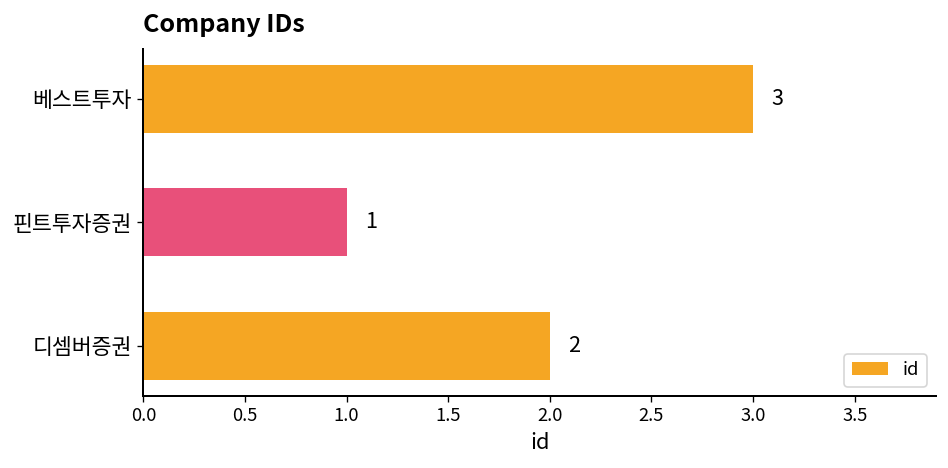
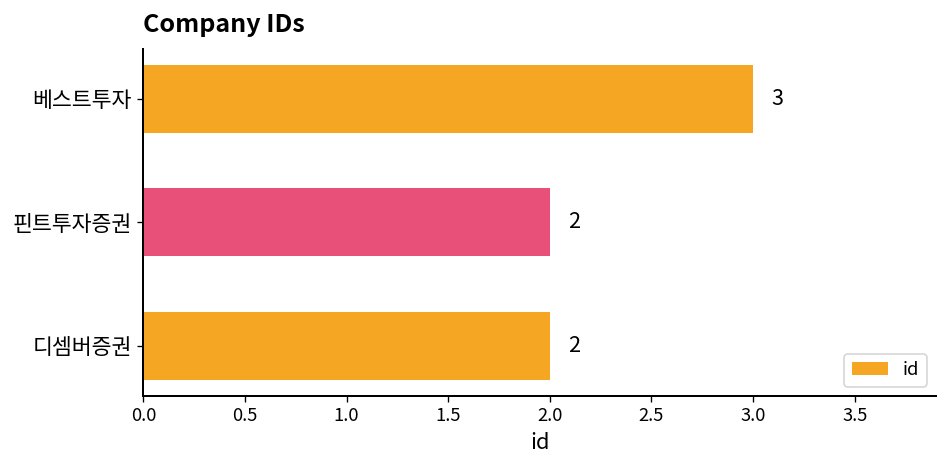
핀트투자증권: 1 -> 2
